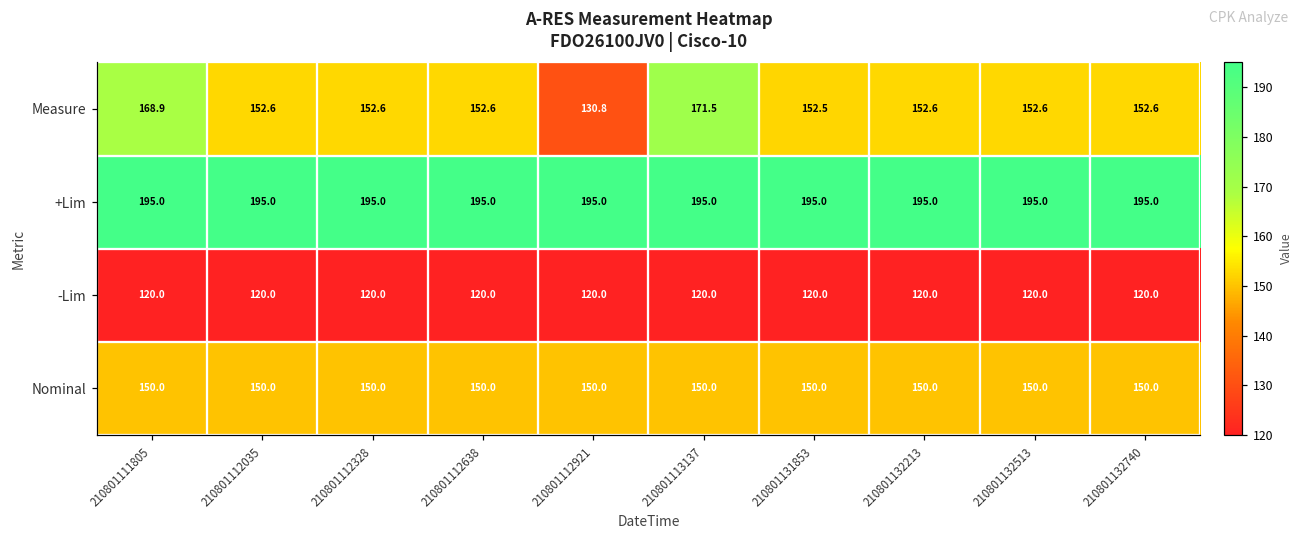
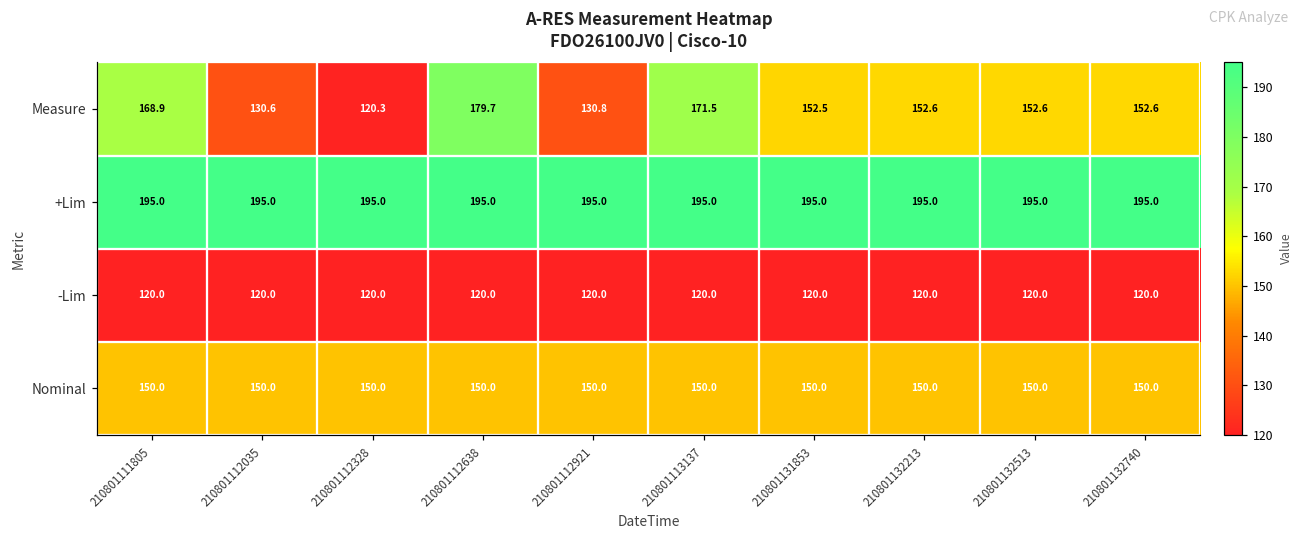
Measure, 210801112035: 152.6 -> 130.6
Measure, 210801112328: 152.6 -> 120.3
Measure, 210801112638: 152.6 -> 179.7
